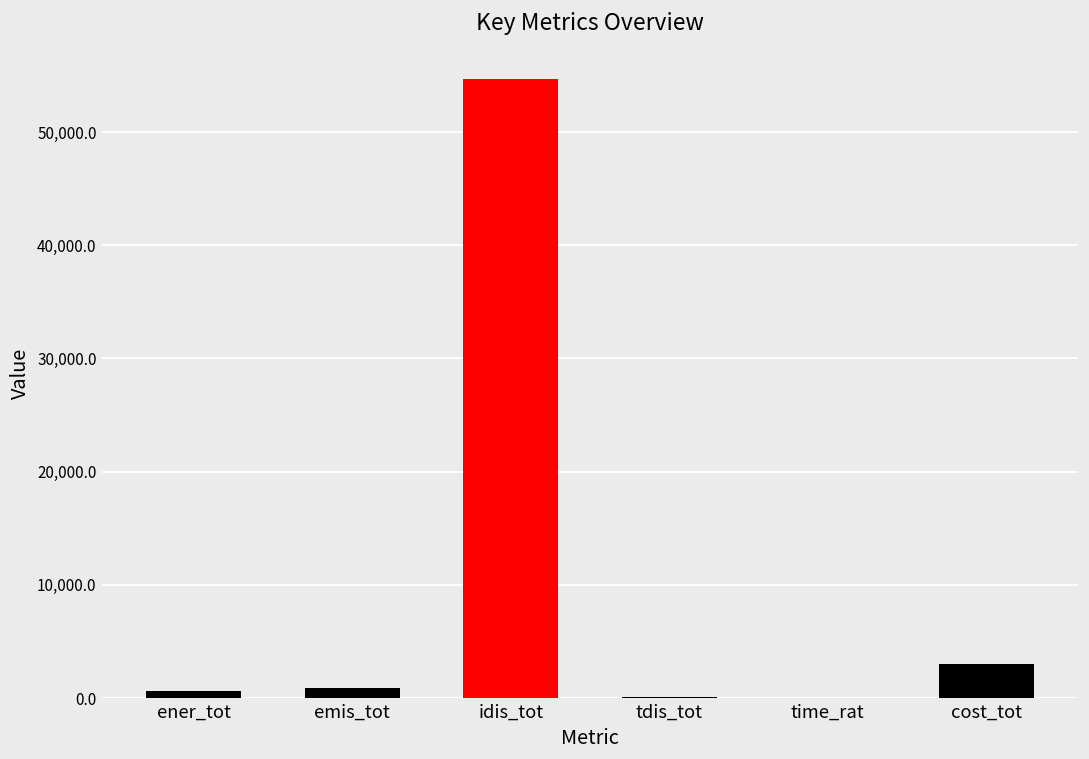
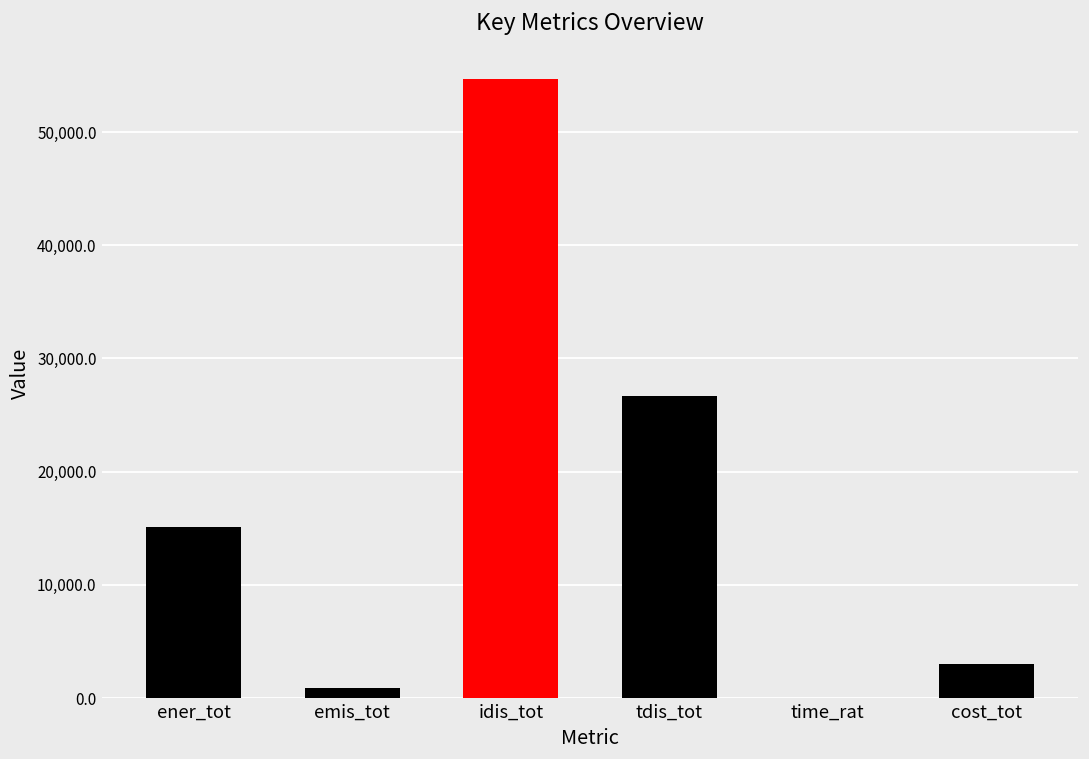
ener_tot: 700 -> 15,100
tdis_tot: 100 -> 26,700
